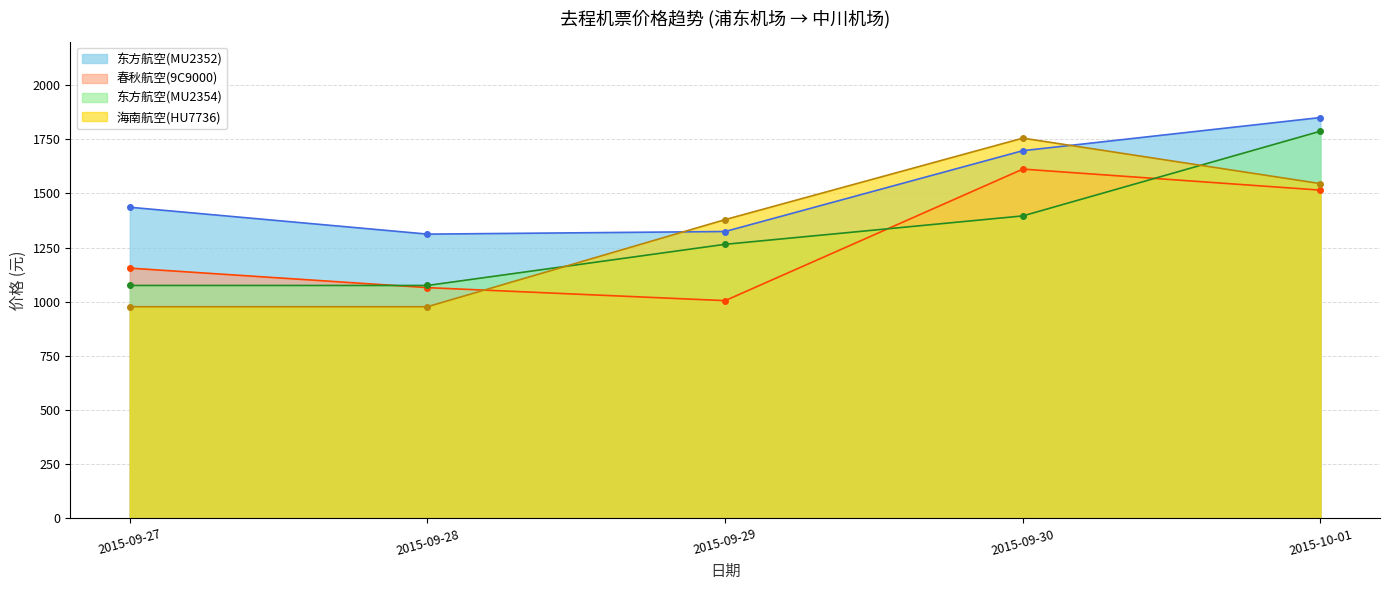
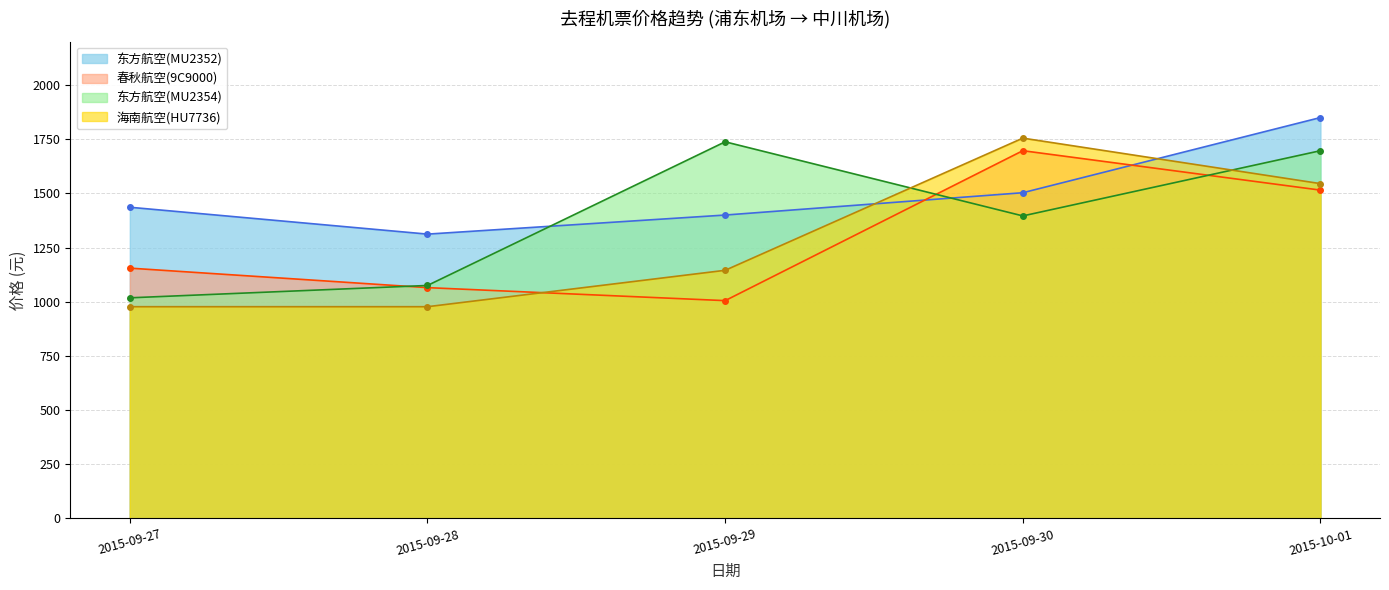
东方航空(MU2354), 2015-09-27: 1080 -> 1020
东方航空(MU2352), 2015-09-29: 1320 -> 1400
东方航空(MU2354), 2015-09-29: 1270 -> 1740
海南航空(HU7736), 2015-09-29: 1380 -> 1150
东方航空(MU2352), 2015-09-30: 1700 -> 1500
春秋航空(9C9000), 2015-09-30: 1610 -> 1700
东方航空(MU2354), 2015-10-01: 1790 -> 1700
